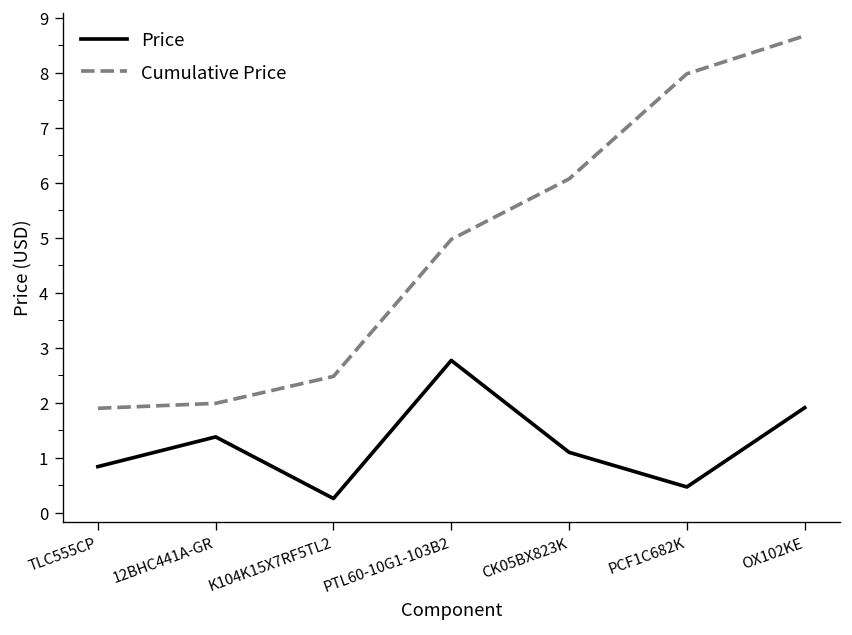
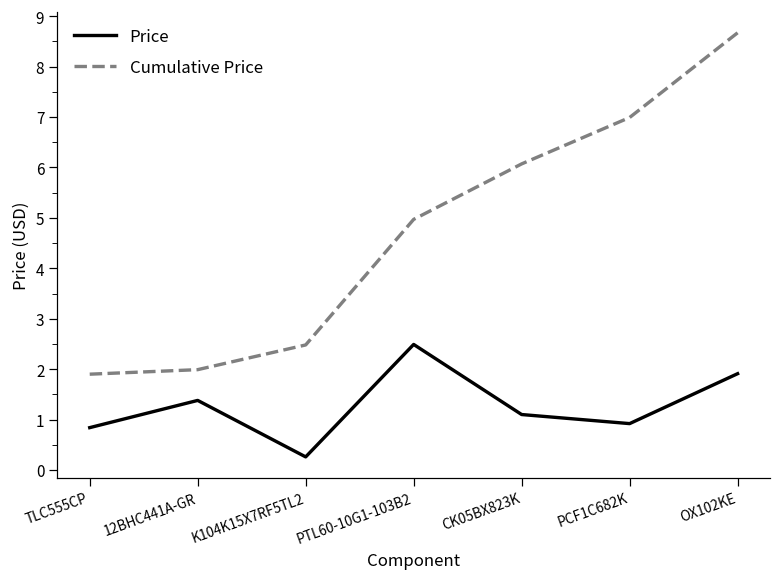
Price, PTL60-10G1-103B2: 2.8 -> 2.5
Price, PCF1C682K: 0.5 -> 0.9
Cumulative Price, PCF1C682K: 8.0 -> 7.0
